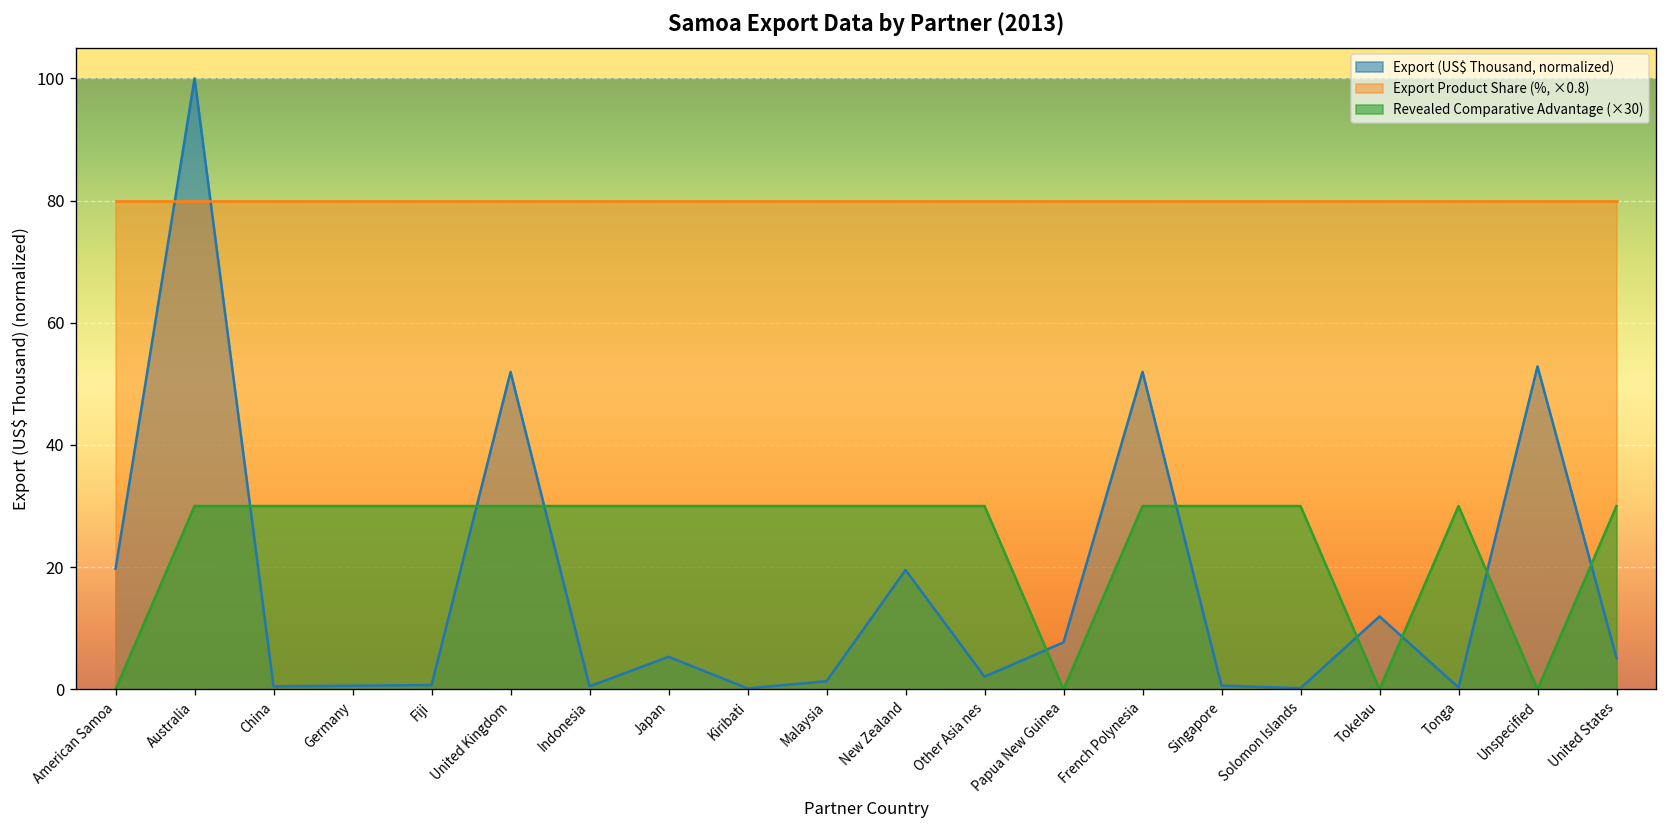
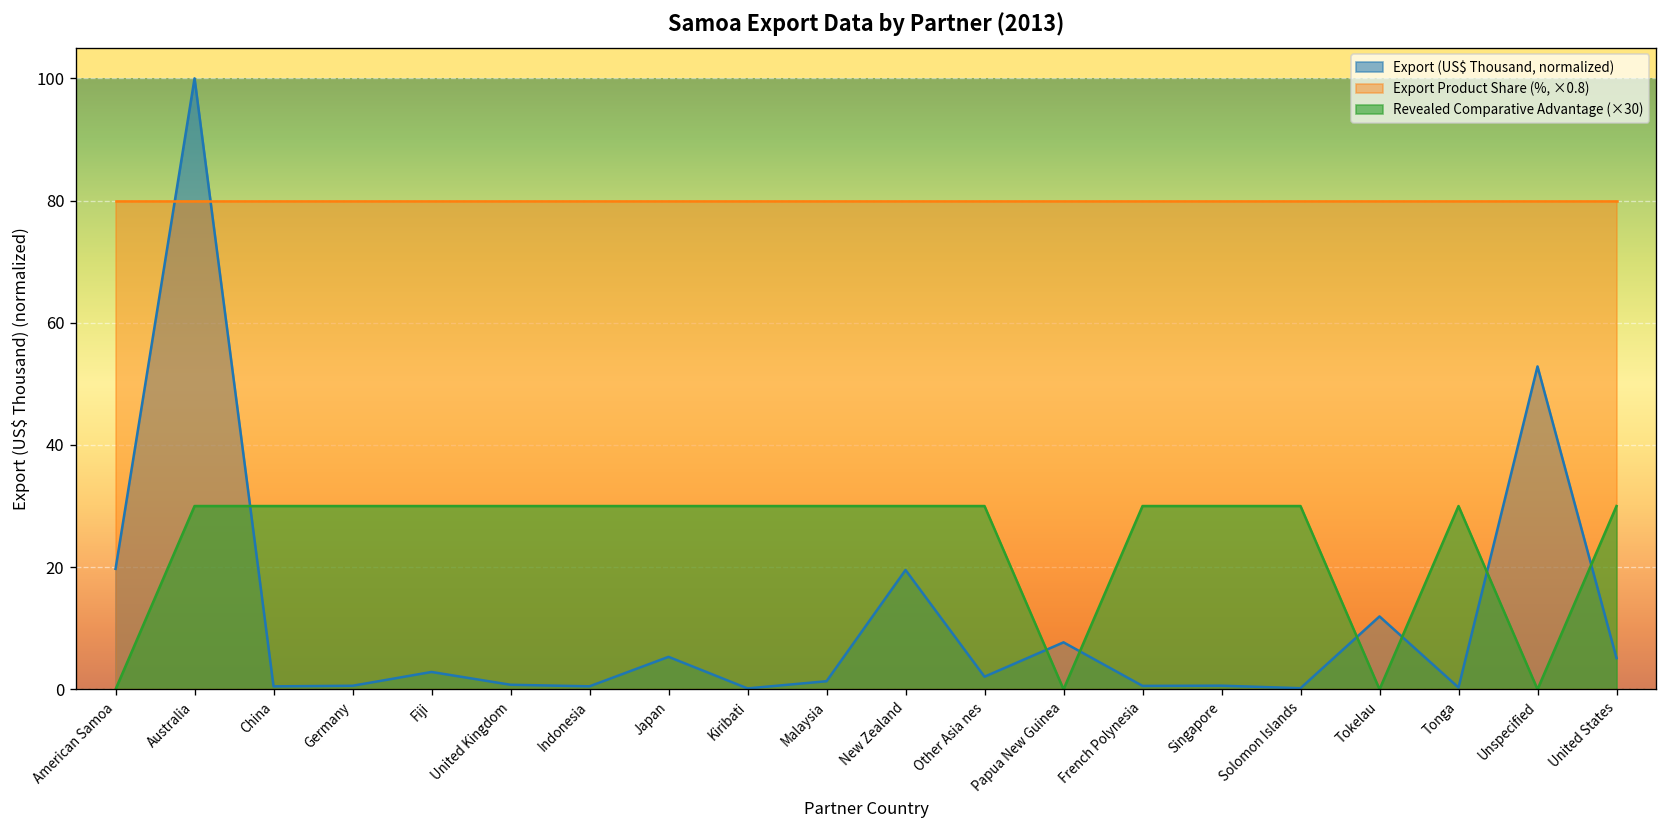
Export (US$ Thousand, normalized), Fiji: 1 -> 3
Export (US$ Thousand, normalized), United Kingdom: 52 -> 1
Export (US$ Thousand, normalized), French Polynesia: 52 -> 1
